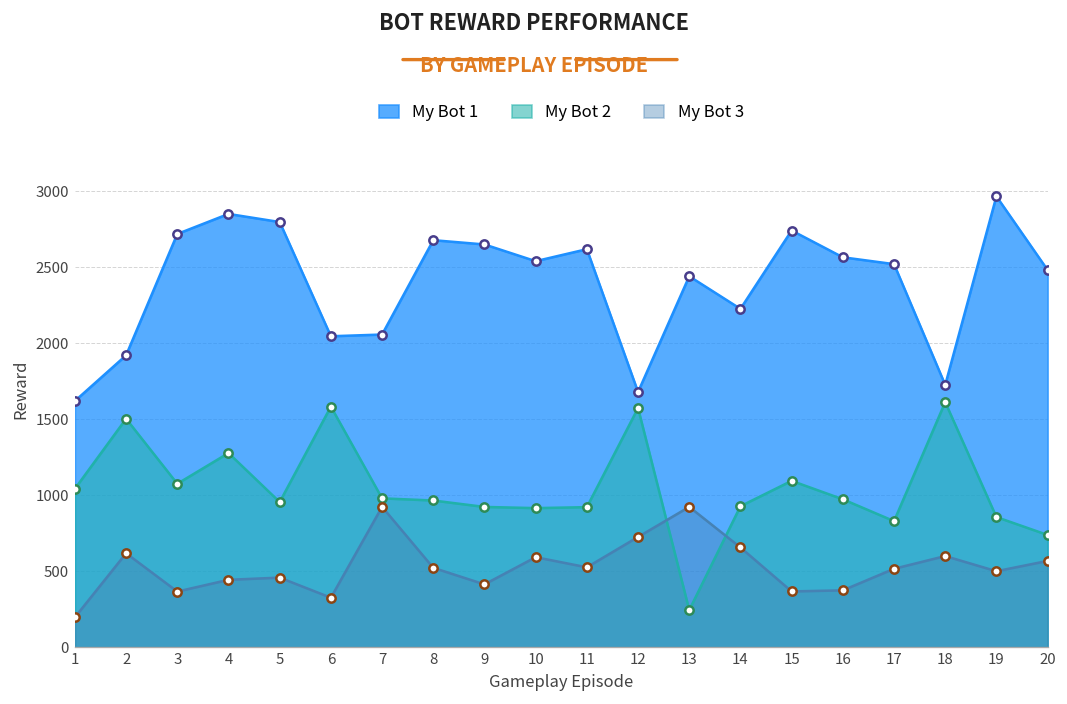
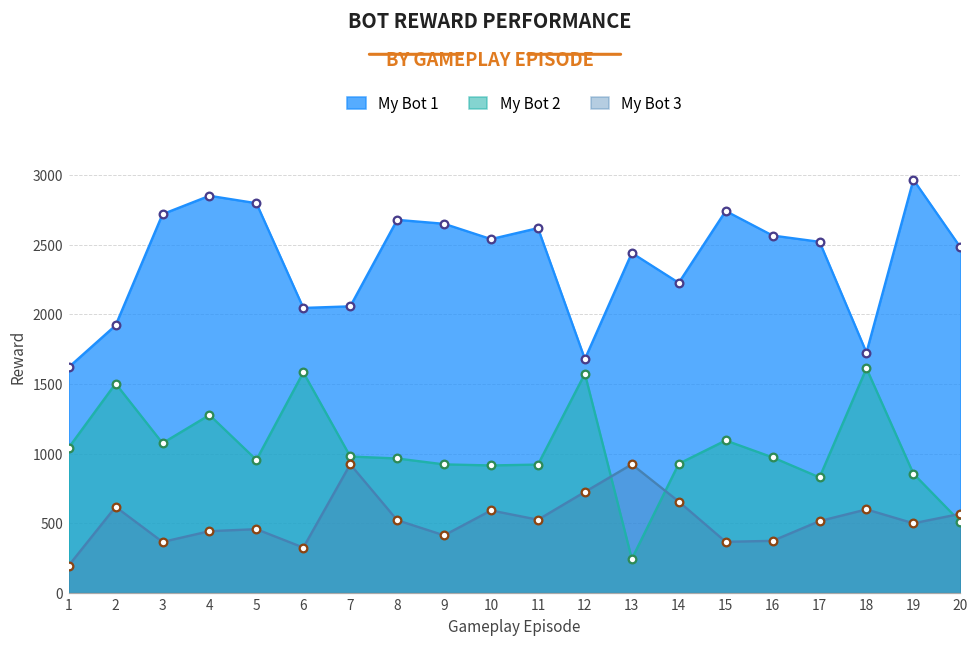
My Bot 2, 20: 740 -> 510
